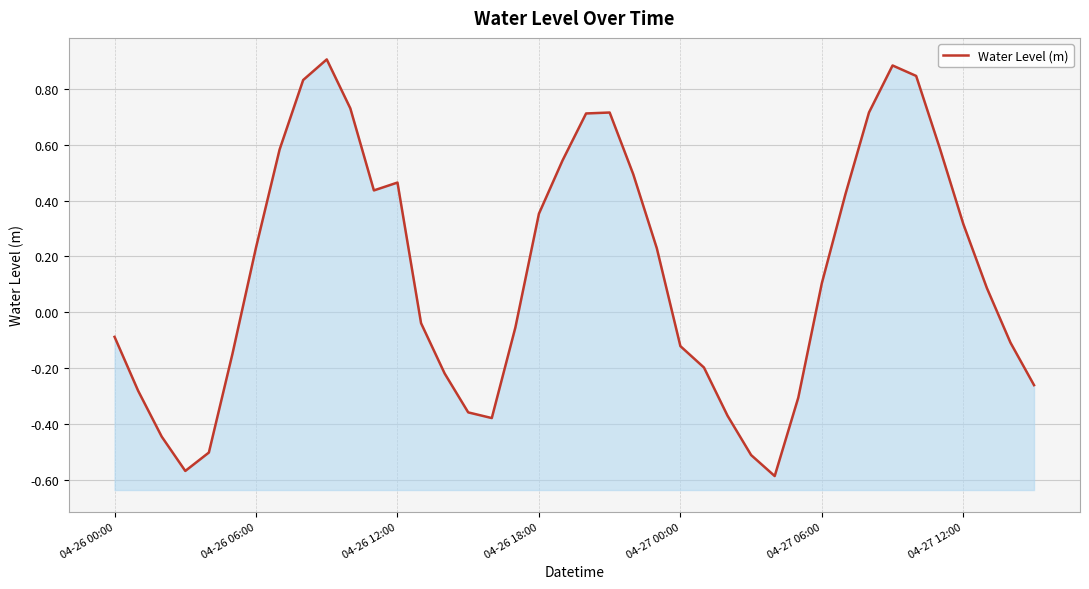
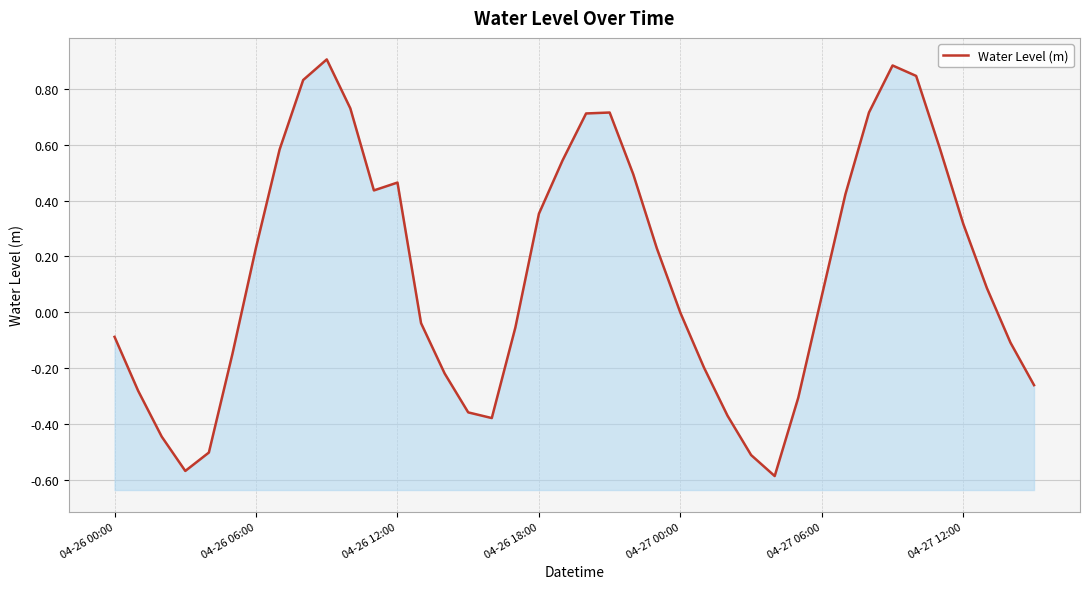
04-27 00:00: -0.12 -> 0.00
04-27 06:00: 0.10 -> 0.06
